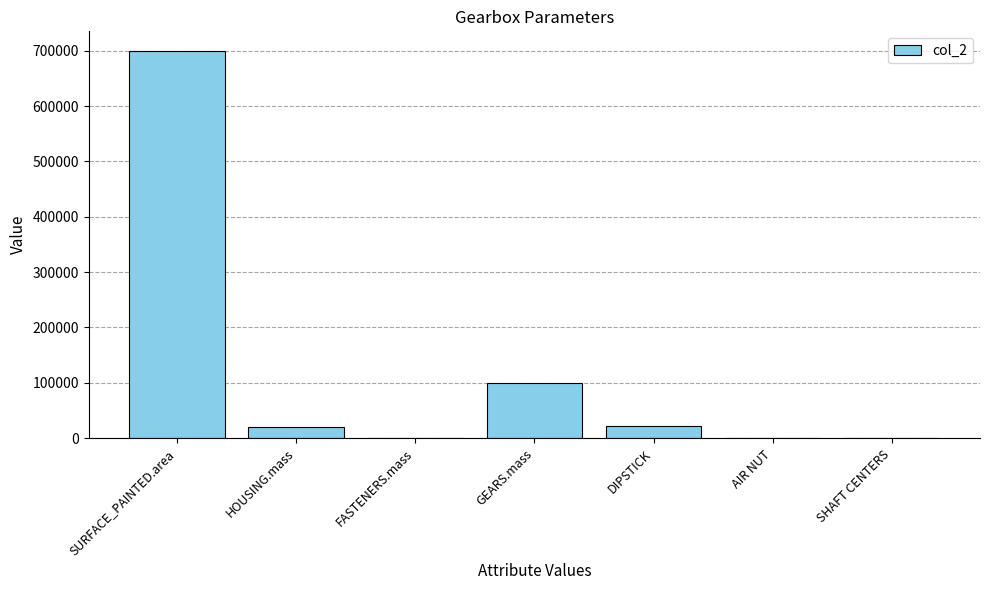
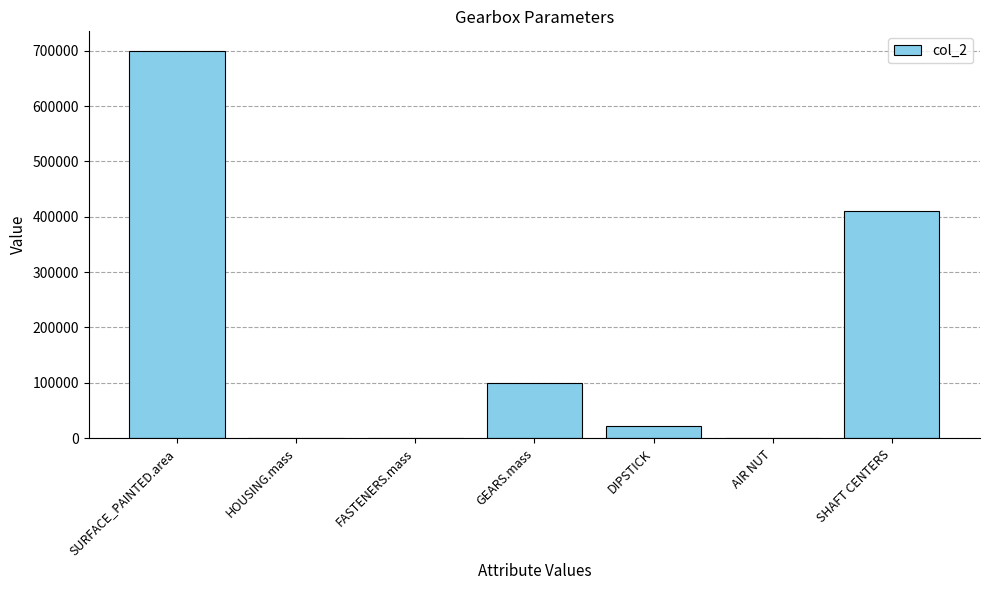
HOUSING.mass: 20000 -> 0
SHAFT CENTERS: 0 -> 410000
